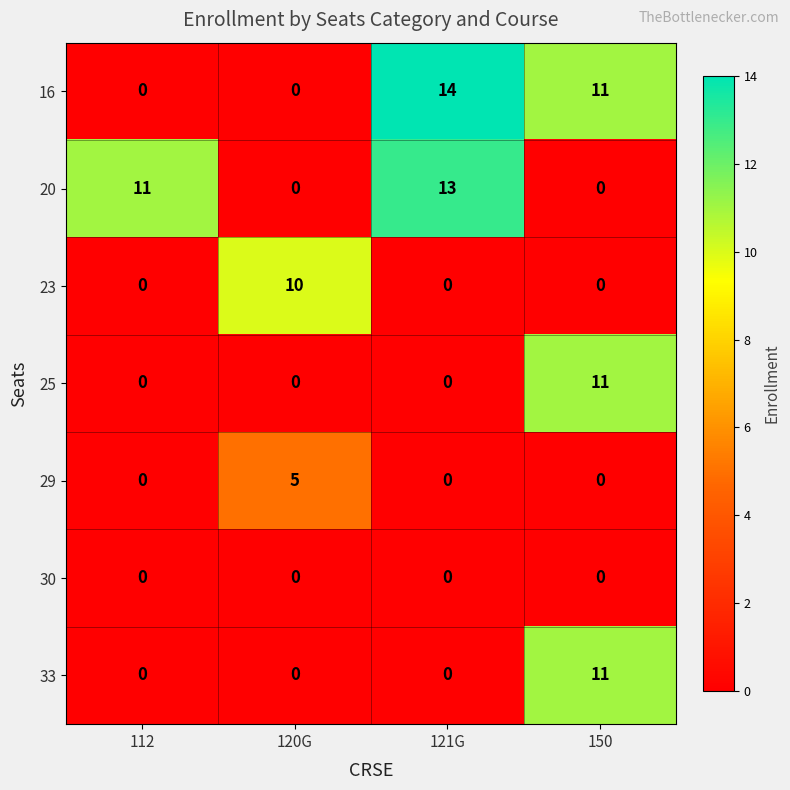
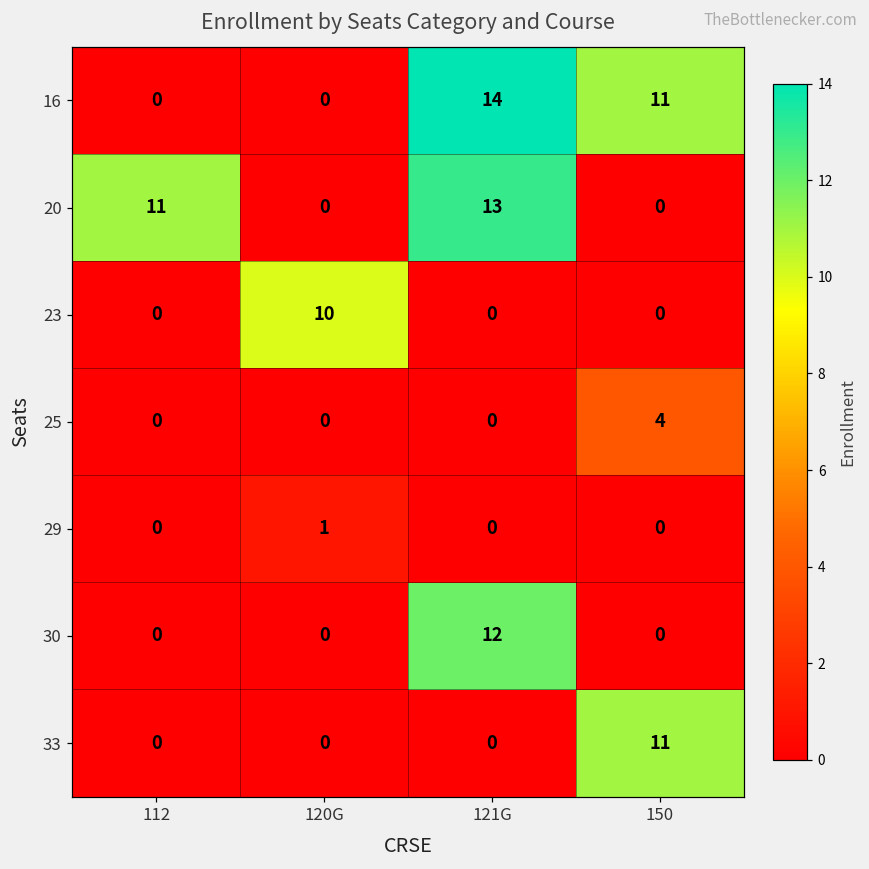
25, 150: 11 -> 4
29, 120G: 5 -> 1
30, 121G: 0 -> 12
